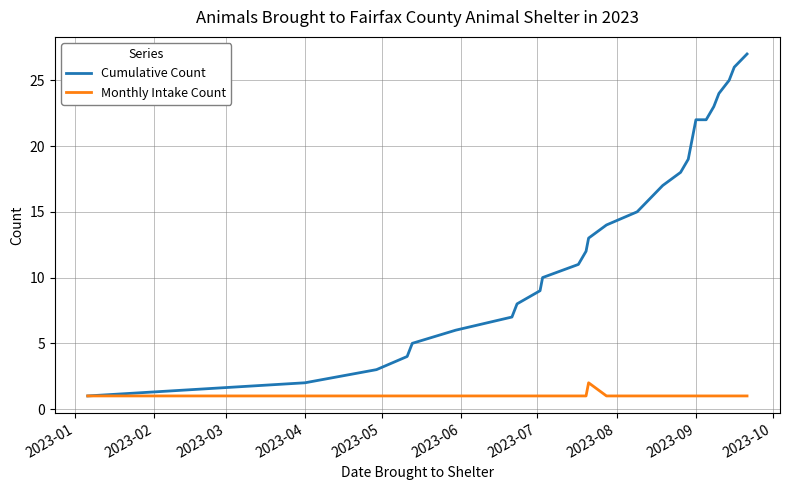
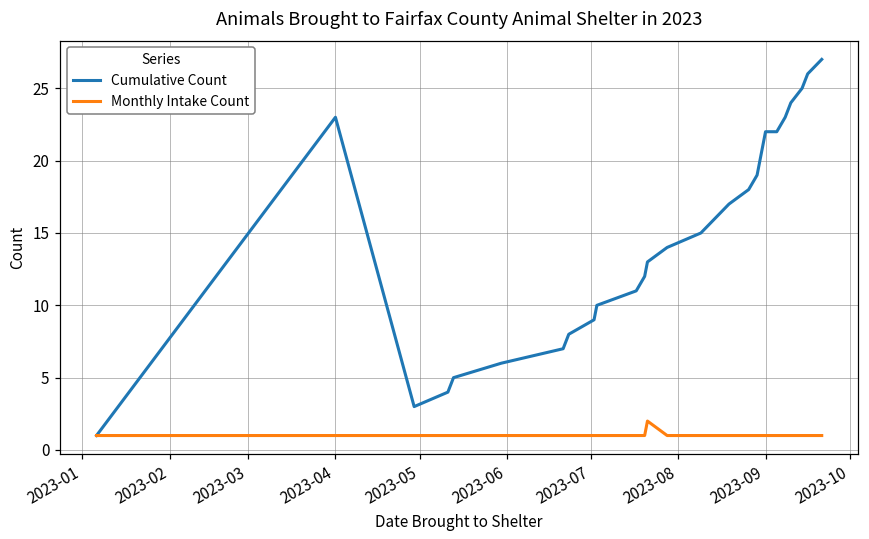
Cumulative Count, 2023-04: 2 -> 23
